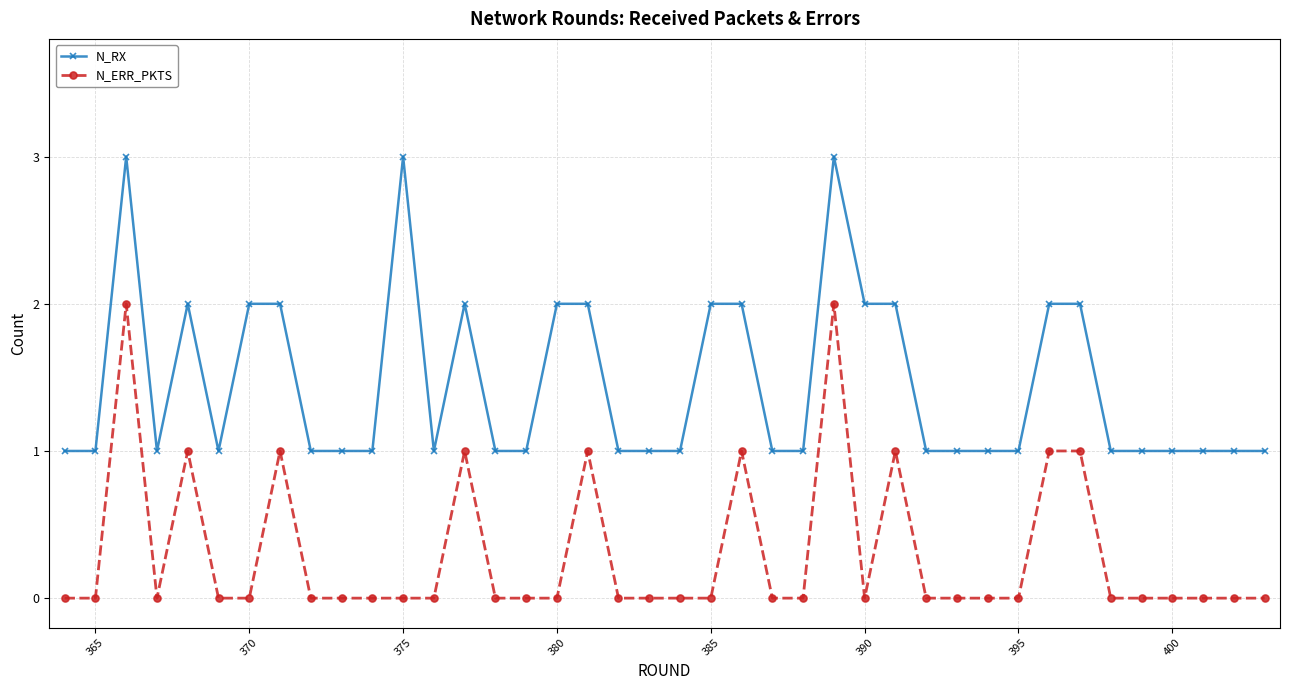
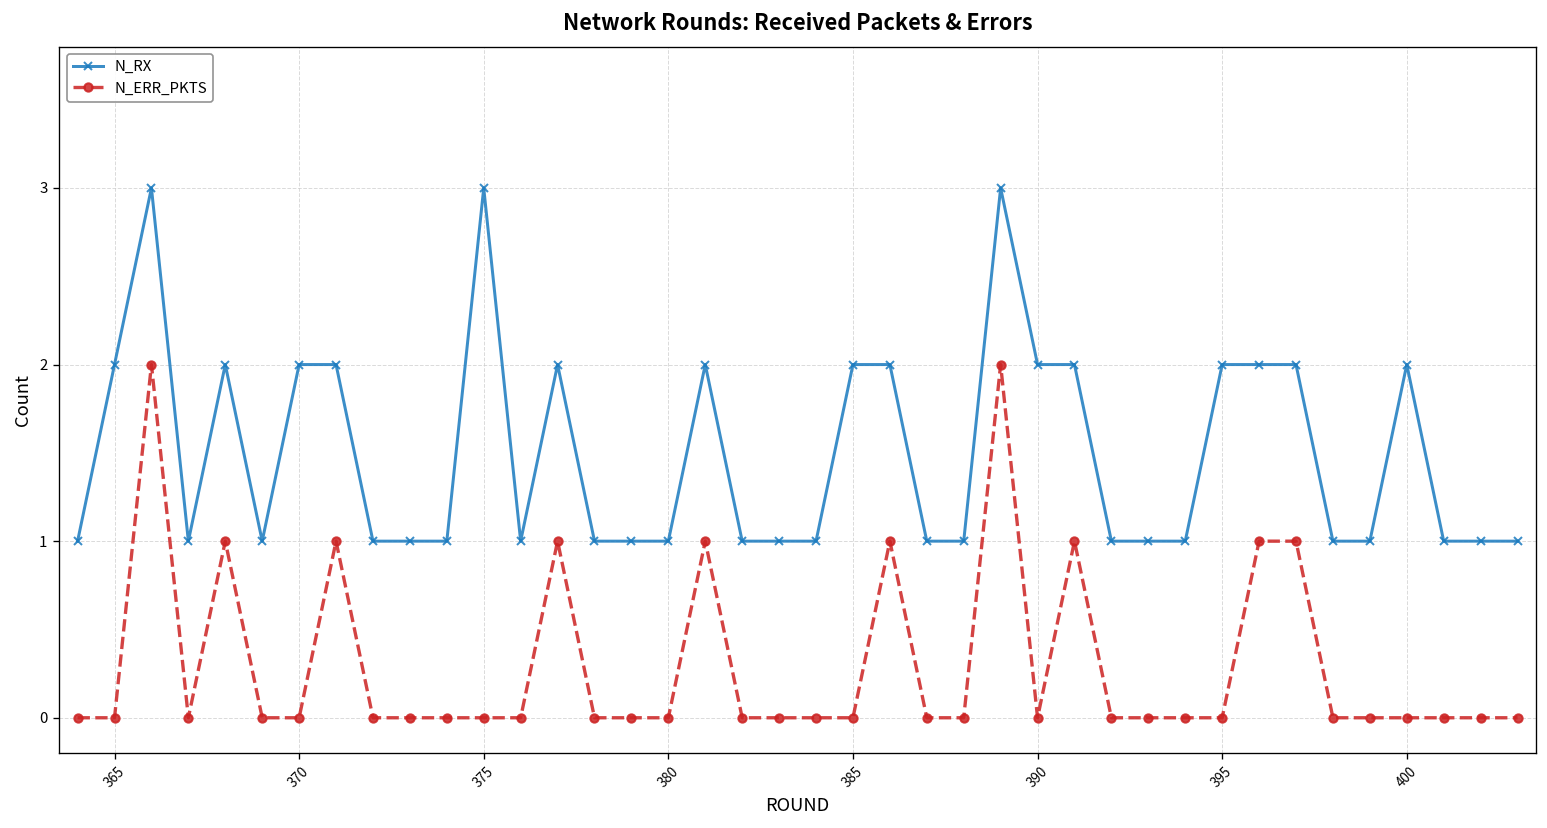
N_RX, 365: 1 -> 2
N_RX, 380: 2 -> 1
N_RX, 395: 1 -> 2
N_RX, 400: 1 -> 2
